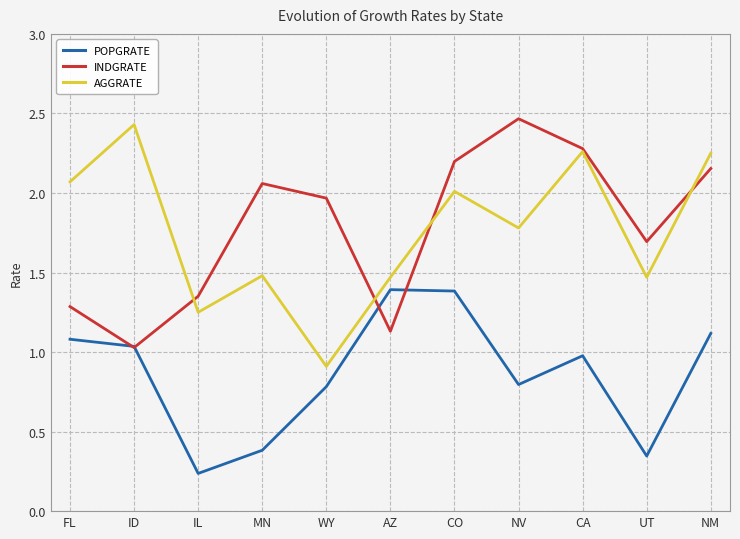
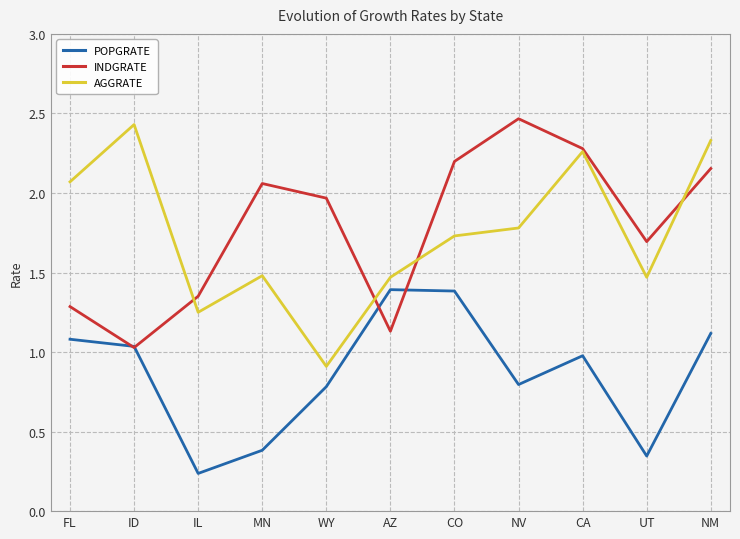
AGGRATE, CO: 2.01 -> 1.73
AGGRATE, NM: 2.25 -> 2.33
